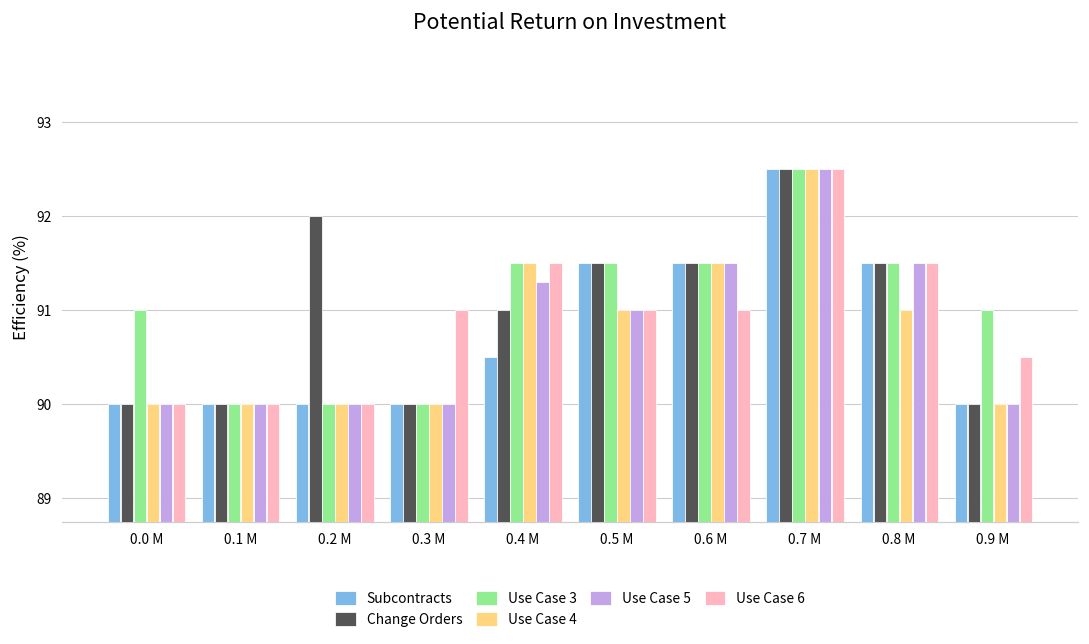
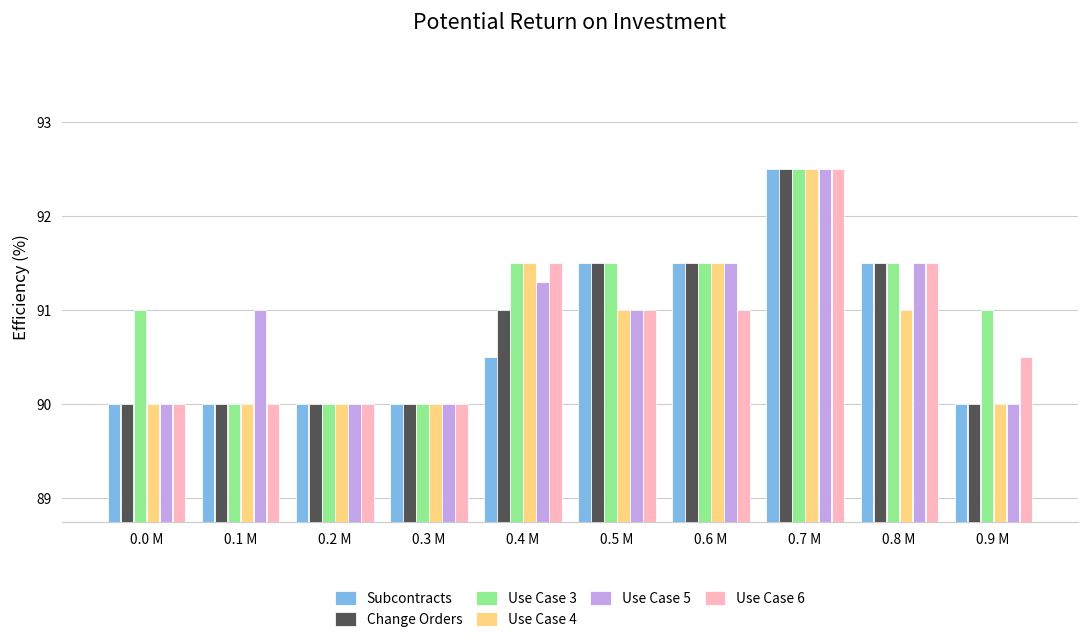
Use Case 5, 0.1 M: 90 -> 91
Change Orders, 0.2 M: 92 -> 90
Use Case 6, 0.3 M: 91 -> 90
